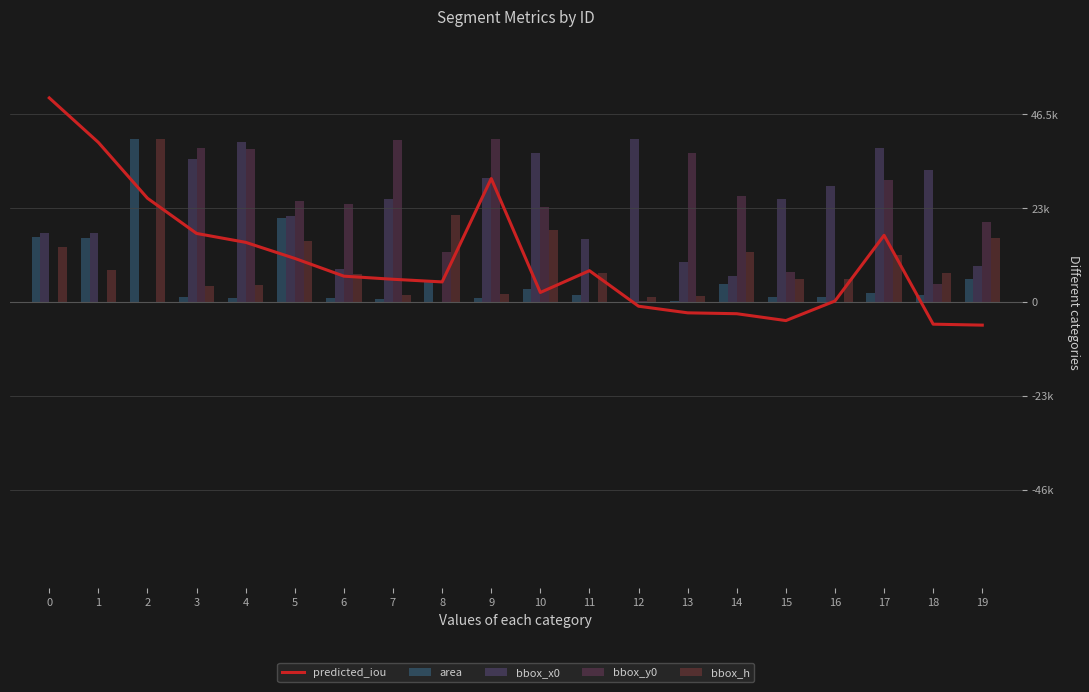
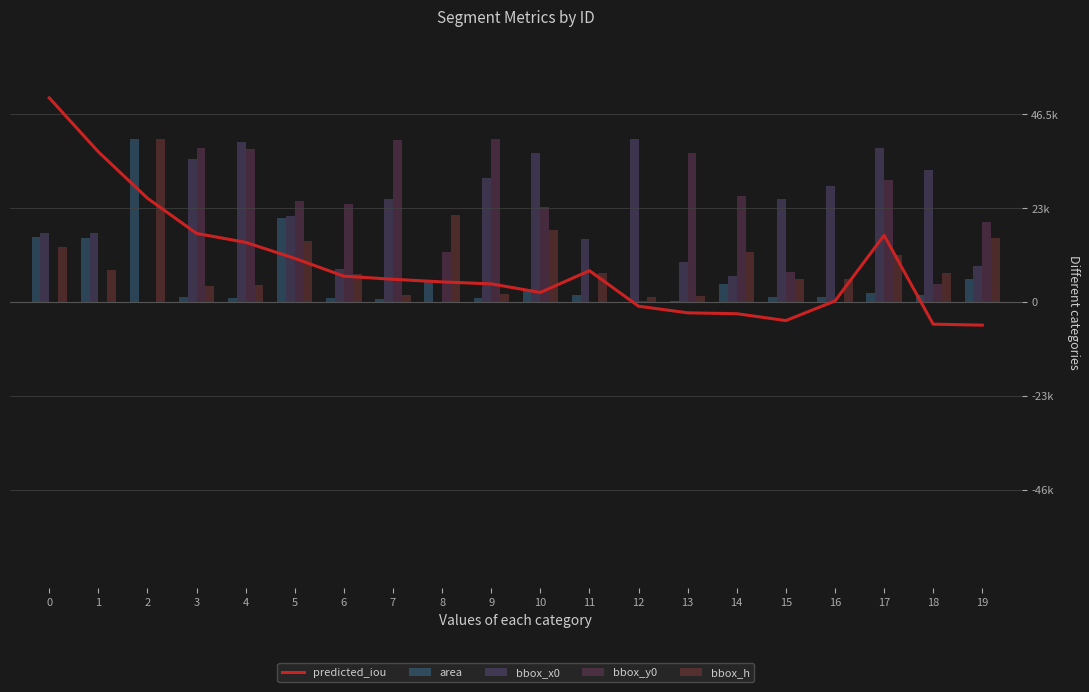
predicted_iou, 1: 39000 -> 37000
predicted_iou, 9: 30000 -> 4000
